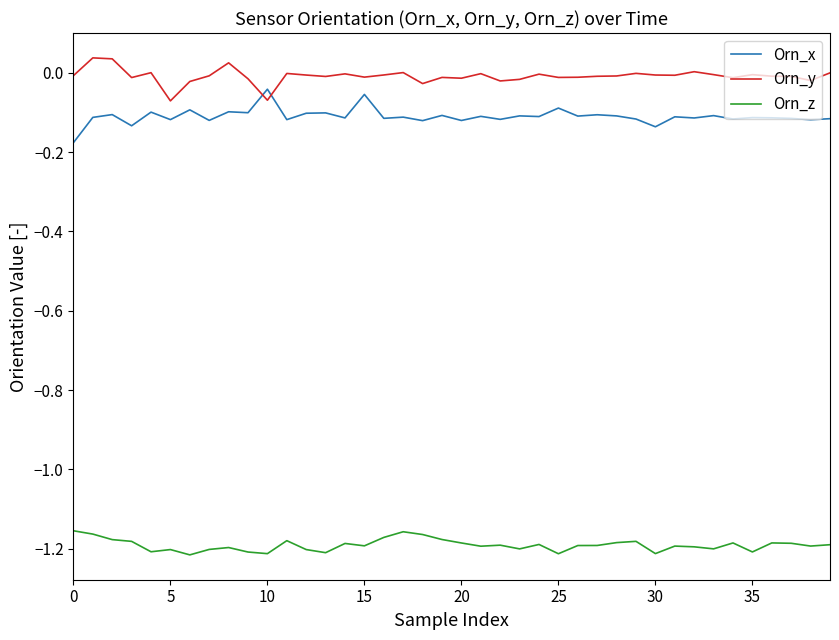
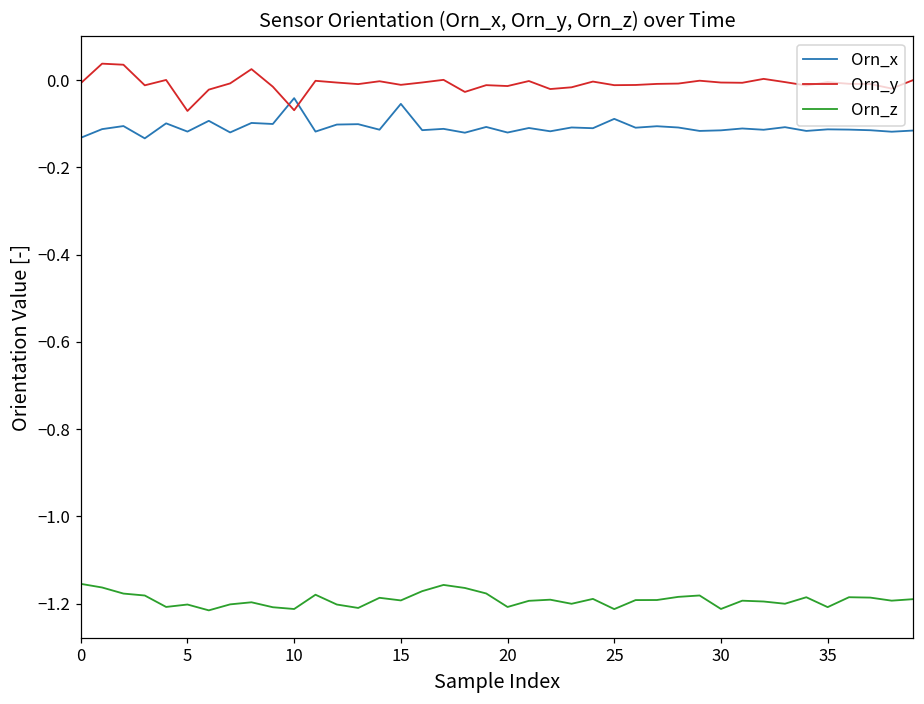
Orn_x, 0: -0.18 -> -0.13
Orn_z, 20: -1.19 -> -1.21
Orn_x, 30: -0.14 -> -0.12
